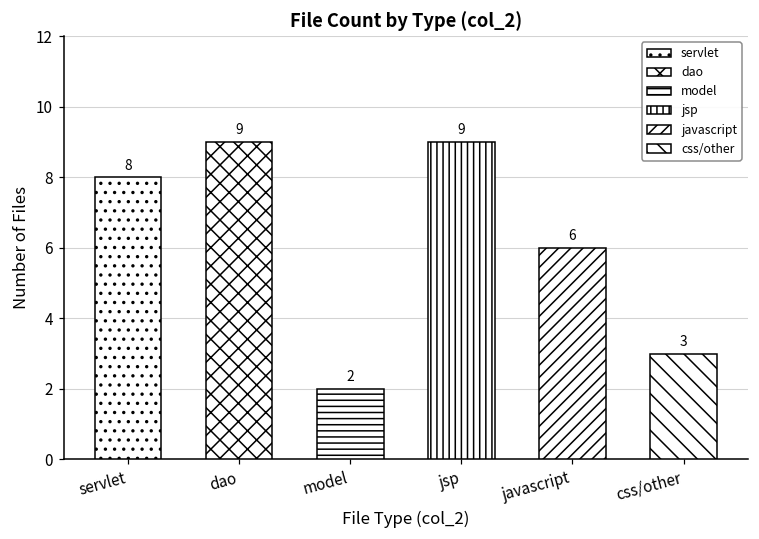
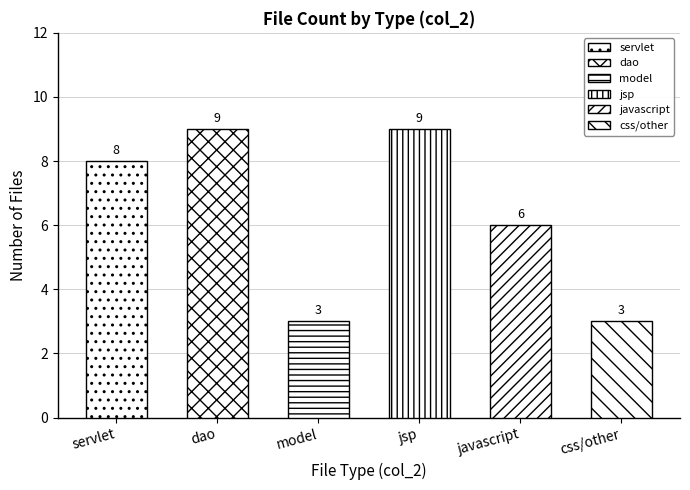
model: 2 -> 3
